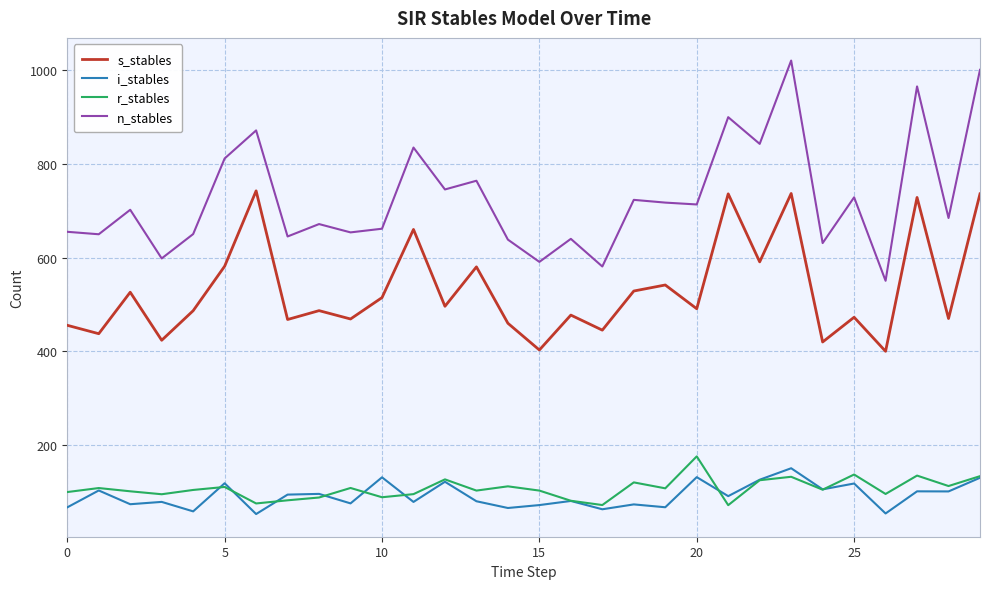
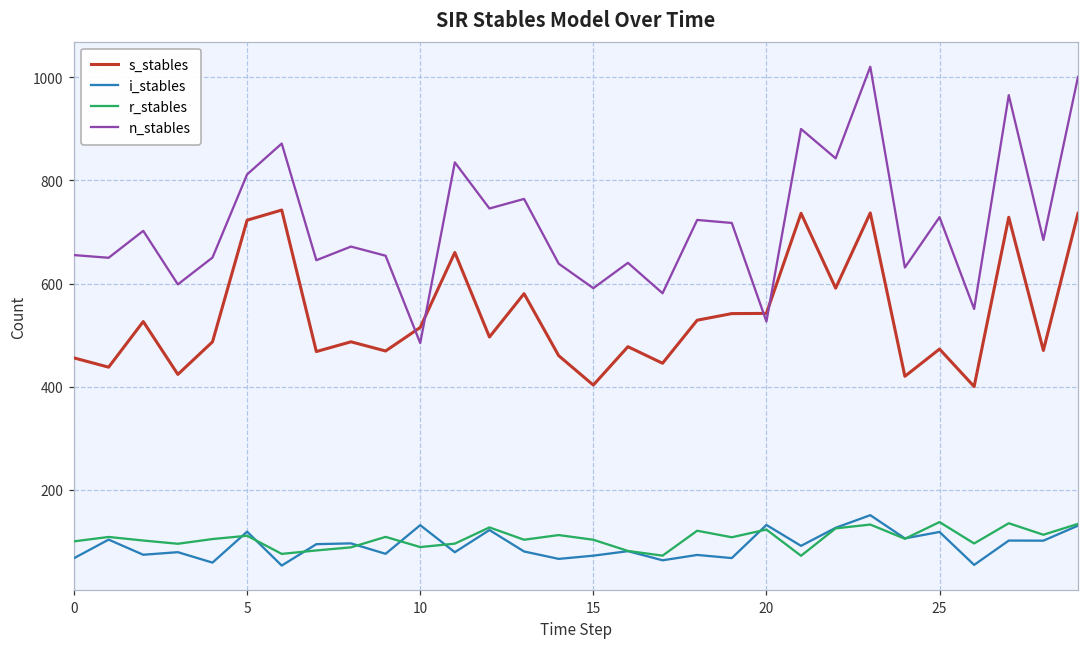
s_stables, 5: 580 -> 720
n_stables, 10: 660 -> 480
s_stables, 20: 490 -> 540
r_stables, 20: 180 -> 120
n_stables, 20: 710 -> 530
